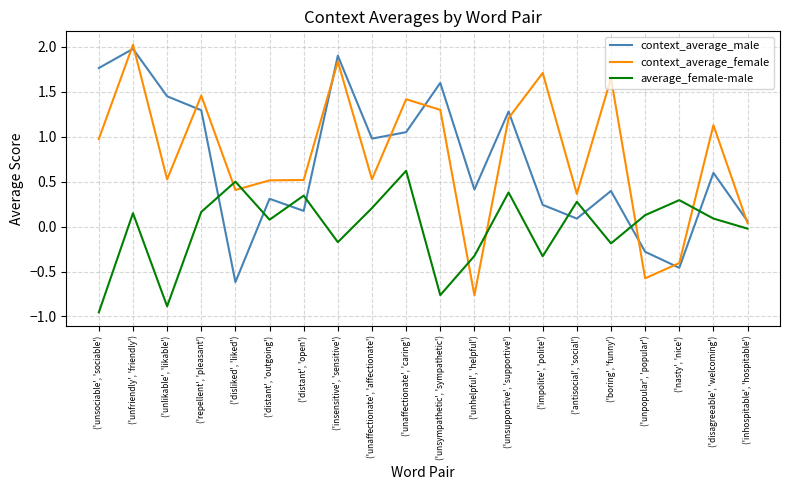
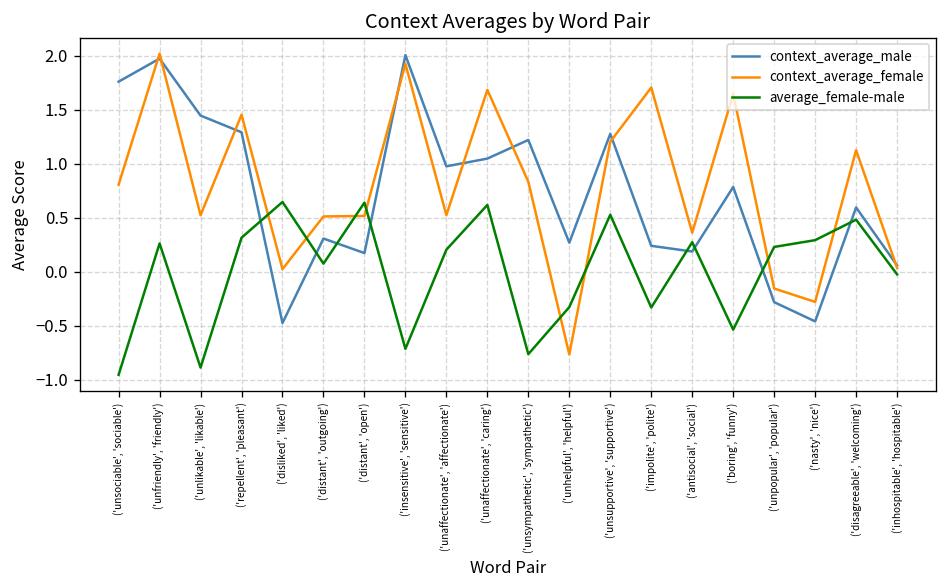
context_average_female, ('unsociable', 'sociable'): 1.0 -> 0.8
average_female-male, ('unfriendly', 'friendly'): 0.1 -> 0.3
average_female-male, ('repellent', 'pleasant'): 0.2 -> 0.3
context_average_male, ('disliked', 'liked'): -0.6 -> -0.5
context_average_female, ('disliked', 'liked'): 0.4 -> 0.0
average_female-male, ('disliked', 'liked'): 0.5 -> 0.6
average_female-male, ('distant', 'open'): 0.3 -> 0.6
context_average_male, ('insensitive', 'sensitive'): 1.9 -> 2.0
context_average_female, ('insensitive', 'sensitive'): 1.8 -> 1.9
average_female-male, ('insensitive', 'sensitive'): -0.2 -> -0.7
context_average_female, ('unaffectionate', 'caring'): 1.4 -> 1.7
context_average_male, ('unsympathetic', 'sympathetic'): 1.6 -> 1.2
context_average_female, ('unsympathetic', 'sympathetic'): 1.3 -> 0.8
context_average_male, ('unhelpful', 'helpful'): 0.4 -> 0.3
average_female-male, ('unsupportive', 'supportive'): 0.4 -> 0.5
context_average_male, ('antisocial', 'social'): 0.1 -> 0.2
context_average_male, ('boring', 'funny'): 0.4 -> 0.8
average_female-male, ('boring', 'funny'): -0.2 -> -0.5
context_average_female, ('unpopular', 'popular'): -0.6 -> -0.2
average_female-male, ('unpopular', 'popular'): 0.1 -> 0.2
context_average_female, ('nasty', 'nice'): -0.4 -> -0.3
average_female-male, ('disagreeable', 'welcoming'): 0.1 -> 0.5
